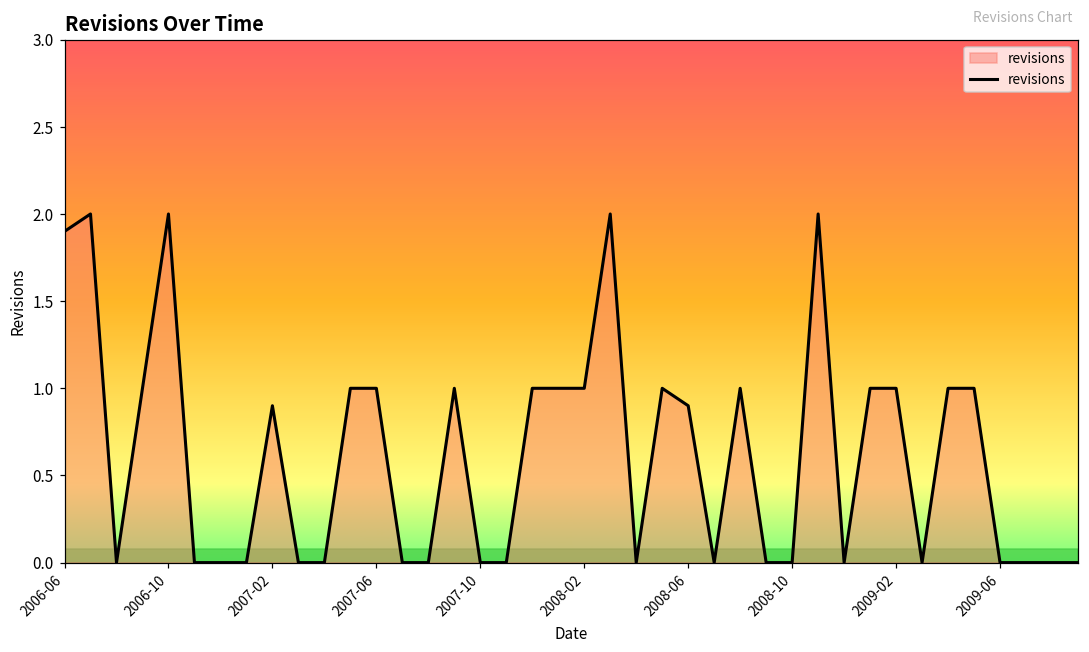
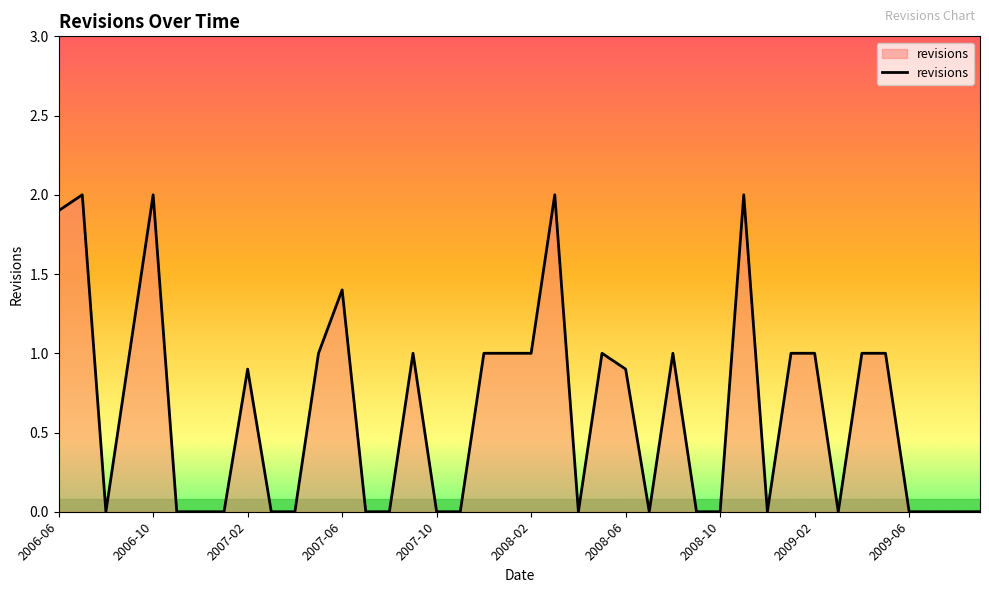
2007-06: 1.0 -> 1.4
